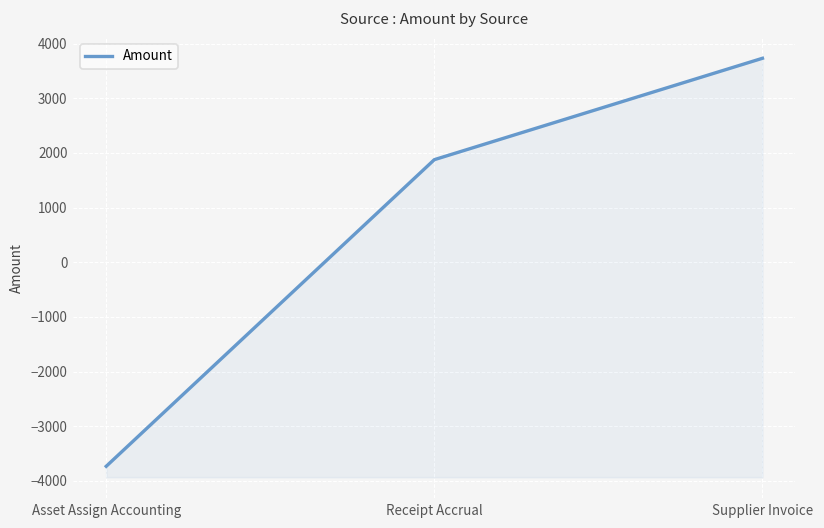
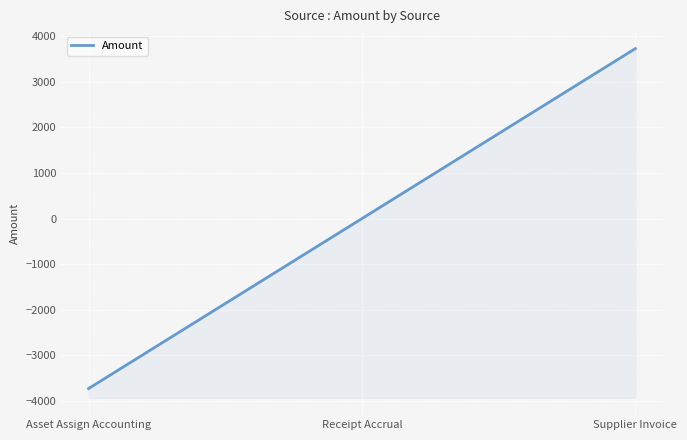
Receipt Accrual: 1900 -> 0
